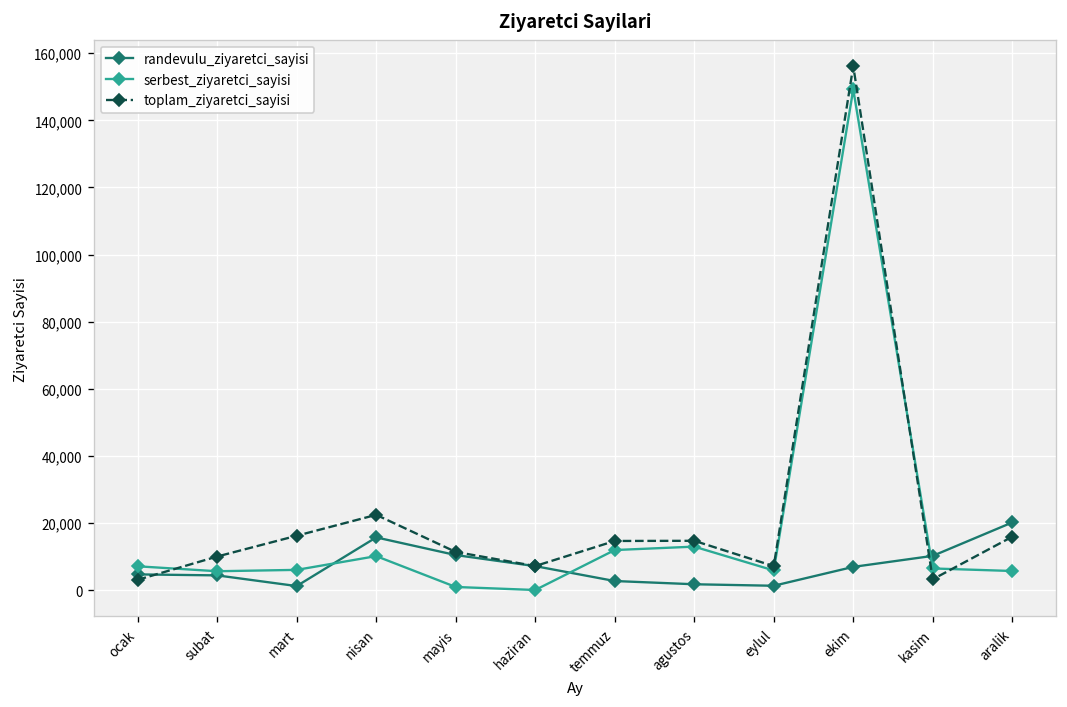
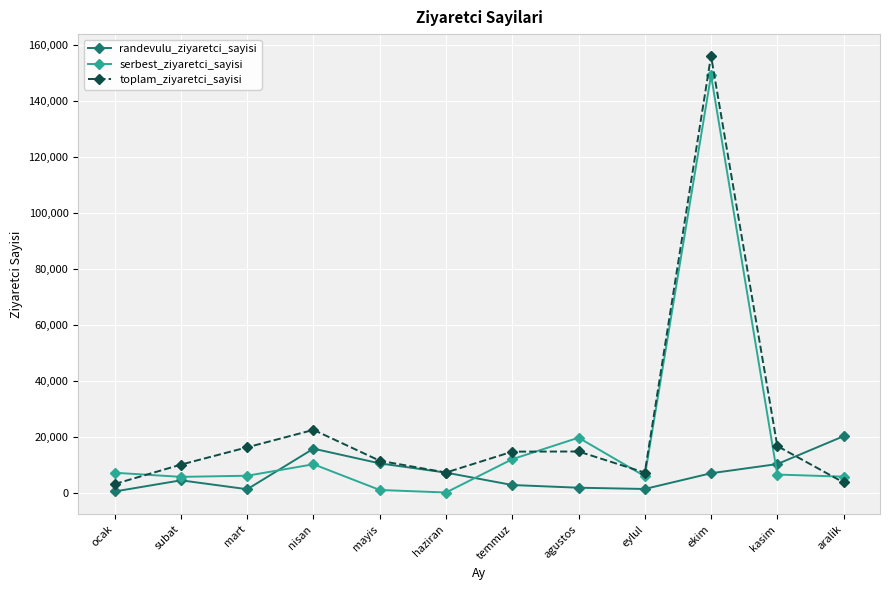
randevulu_ziyaretci_sayisi, ocak: 5,000 -> 0
serbest_ziyaretci_sayisi, agustos: 13,000 -> 20,000
toplam_ziyaretci_sayisi, kasim: 3,000 -> 17,000
toplam_ziyaretci_sayisi, aralik: 16,000 -> 4,000
